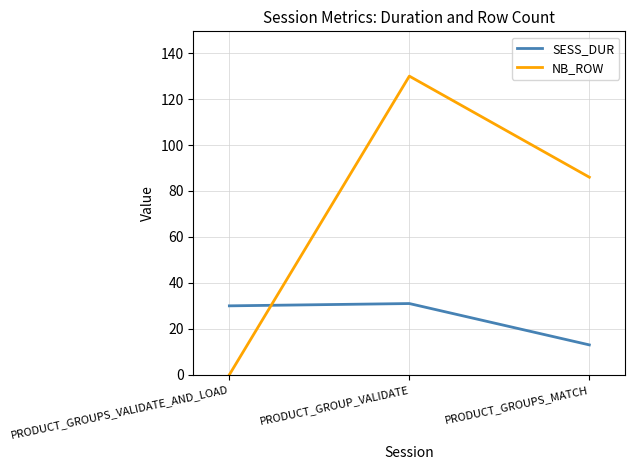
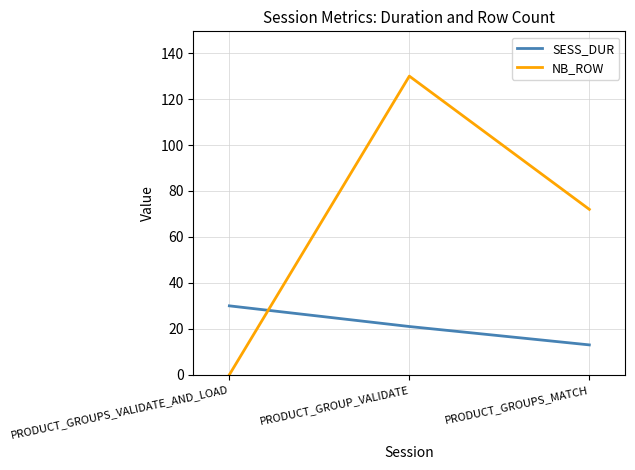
SESS_DUR, PRODUCT_GROUP_VALIDATE: 31 -> 21
NB_ROW, PRODUCT_GROUPS_MATCH: 86 -> 72
